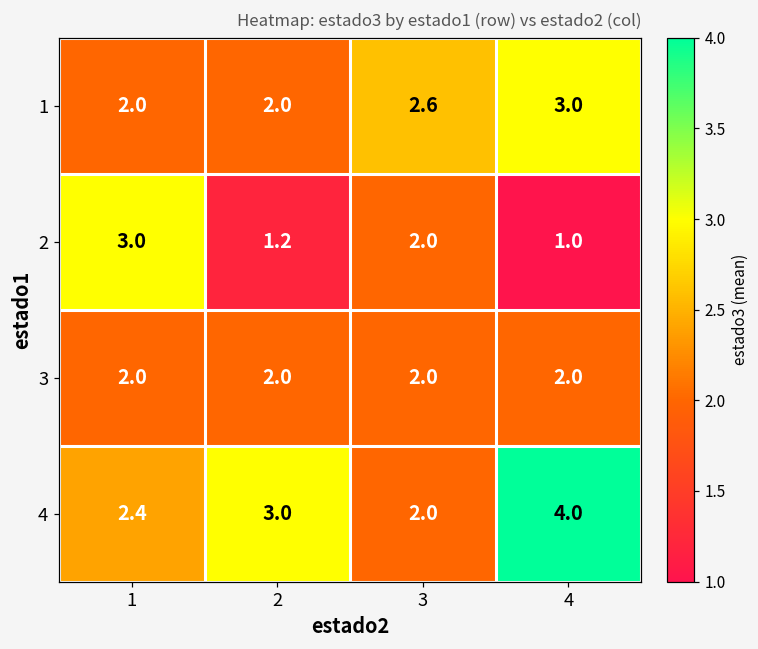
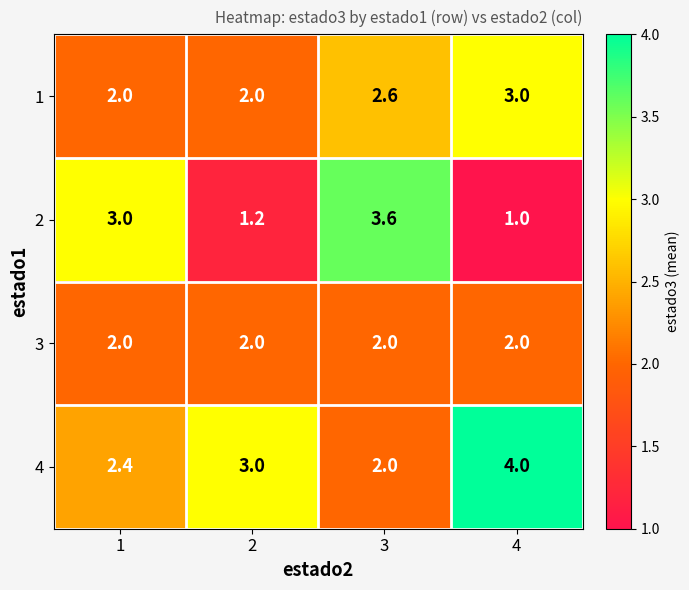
2, 3: 2.0 -> 3.6
